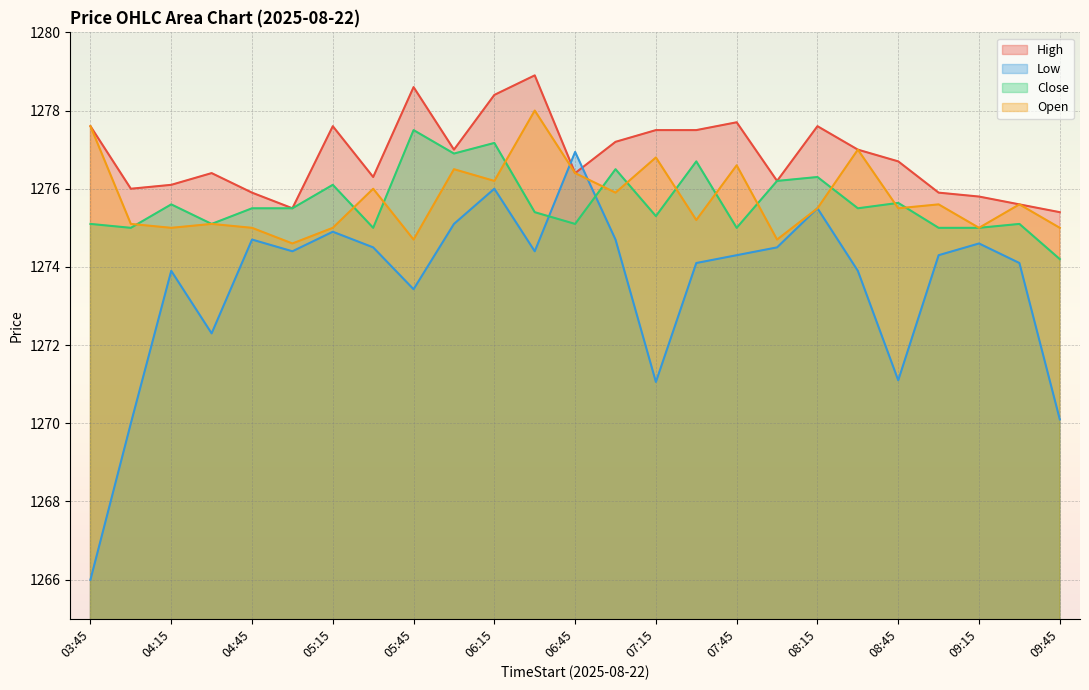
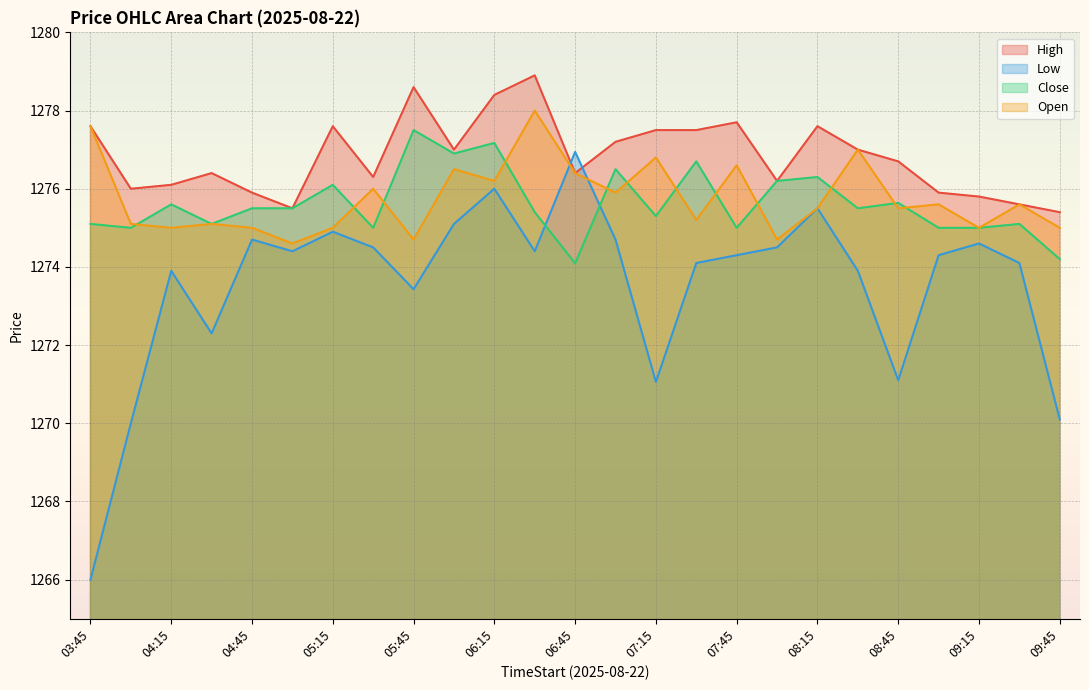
Close, 06:45: 1275.1 -> 1274.1
